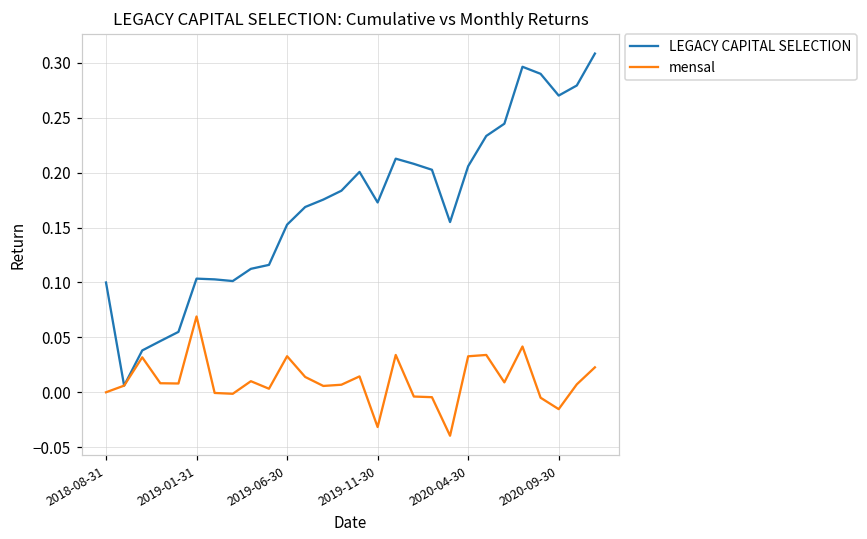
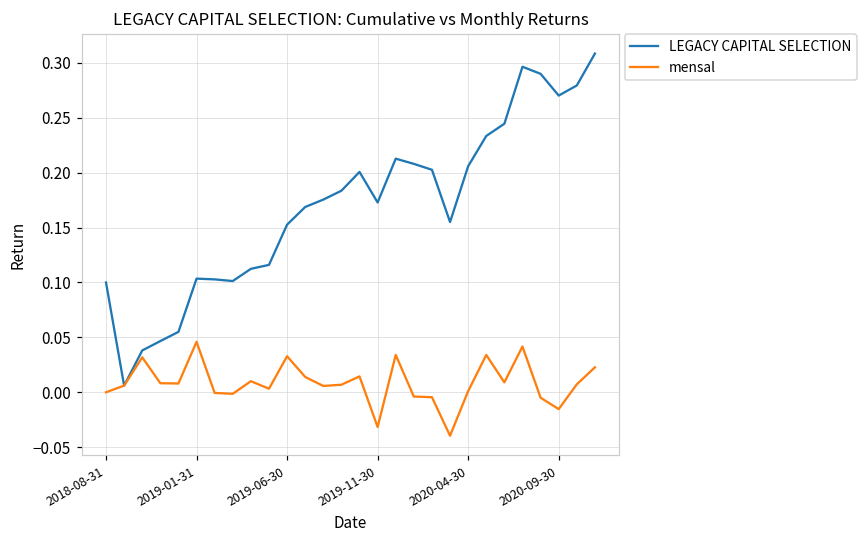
mensal, 2019-01-31: 0.07 -> 0.05
mensal, 2020-04-30: 0.03 -> 0.00
